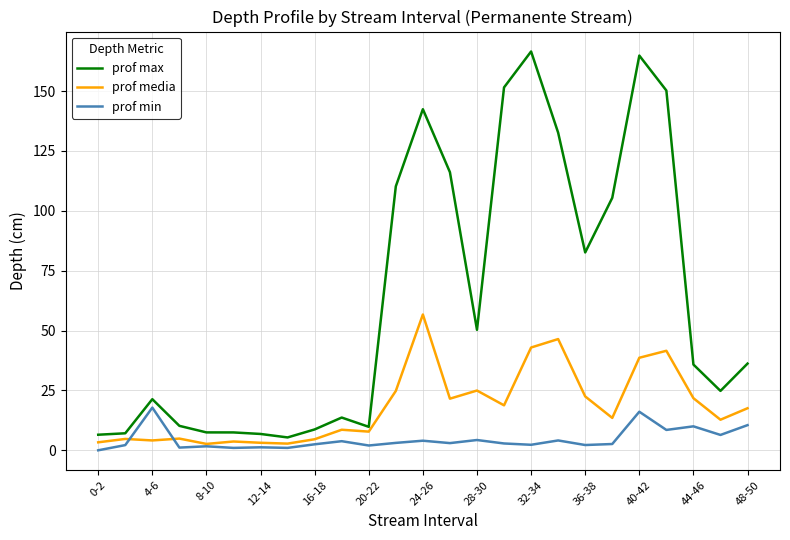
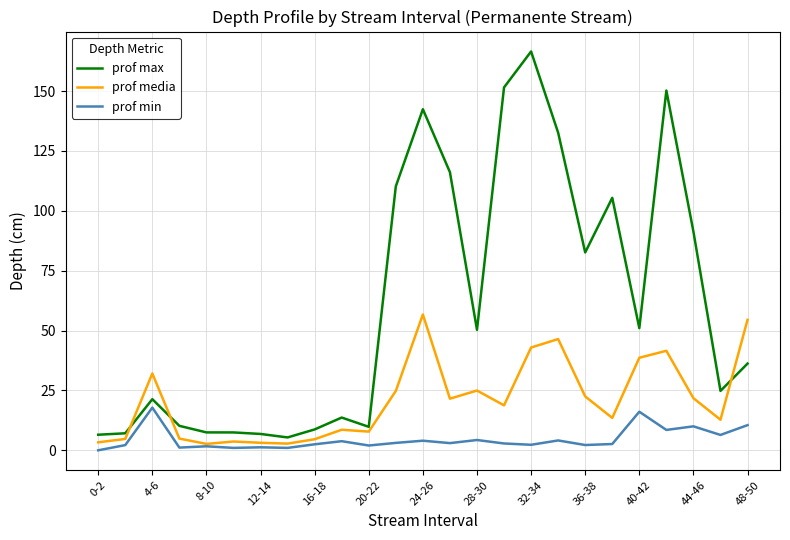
prof media, 4-6: 4 -> 32
prof max, 40-42: 165 -> 51
prof max, 44-46: 36 -> 91
prof media, 48-50: 18 -> 54
